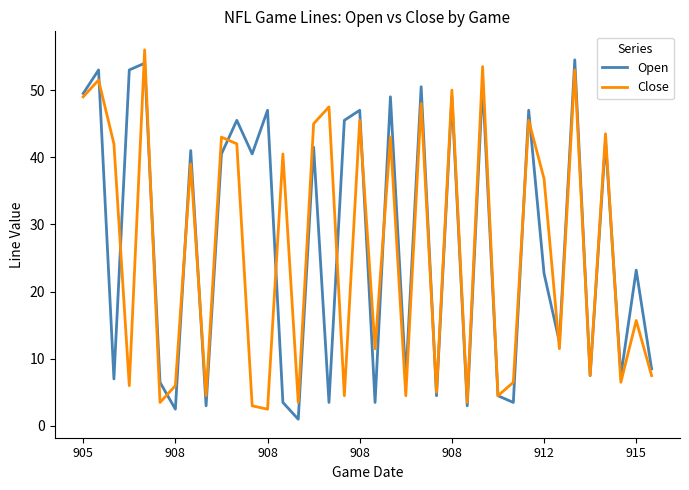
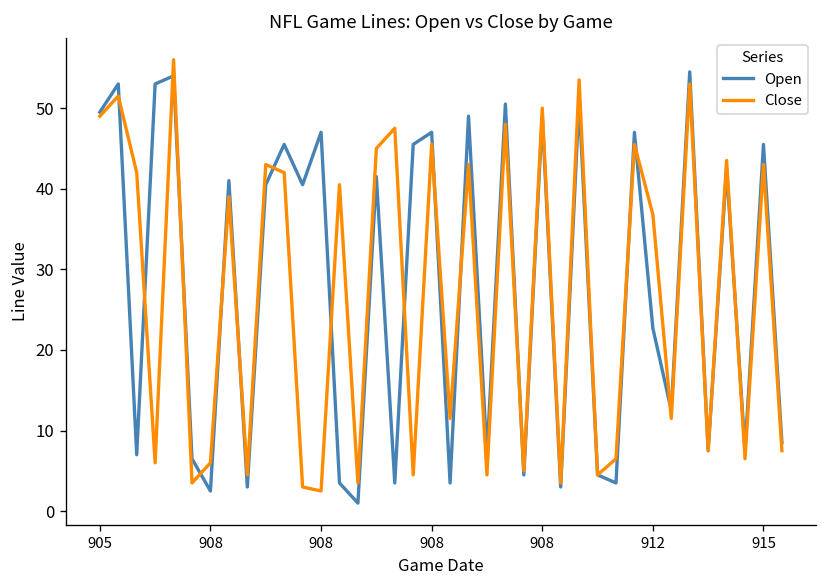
Open, 915: 23 -> 46
Close, 915: 16 -> 43
